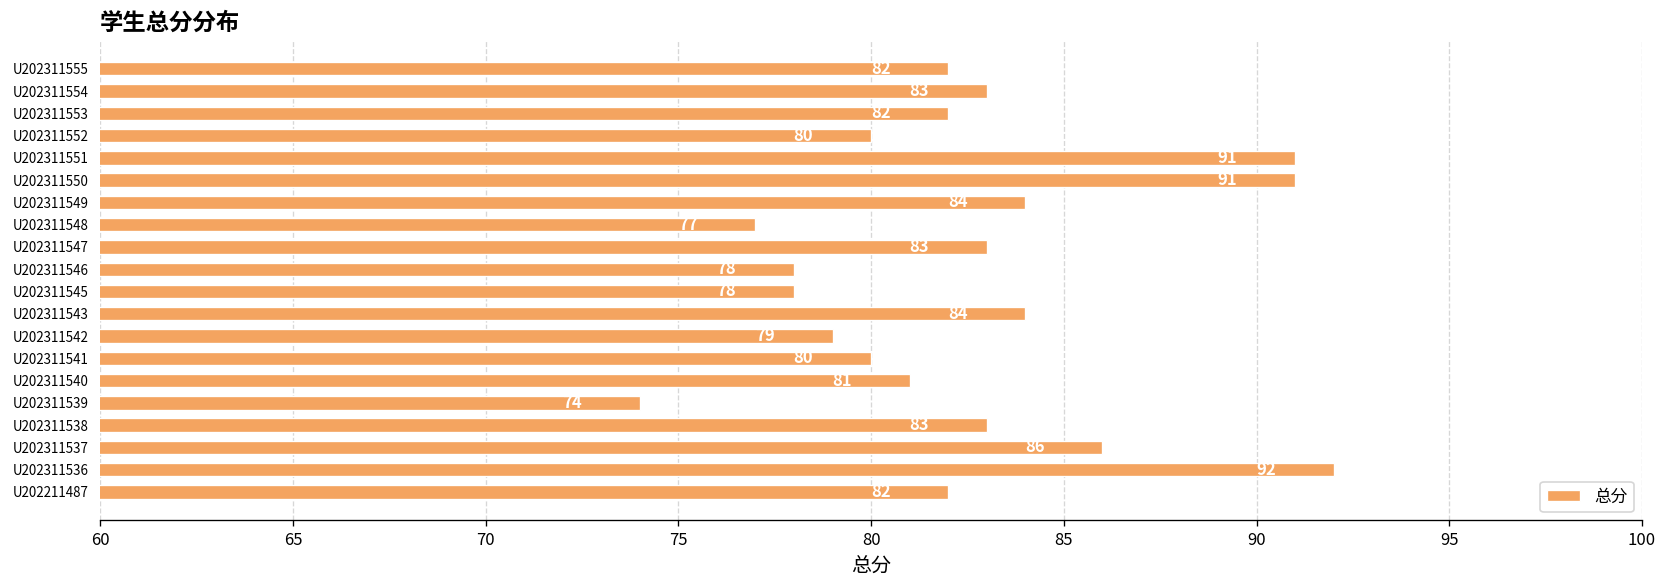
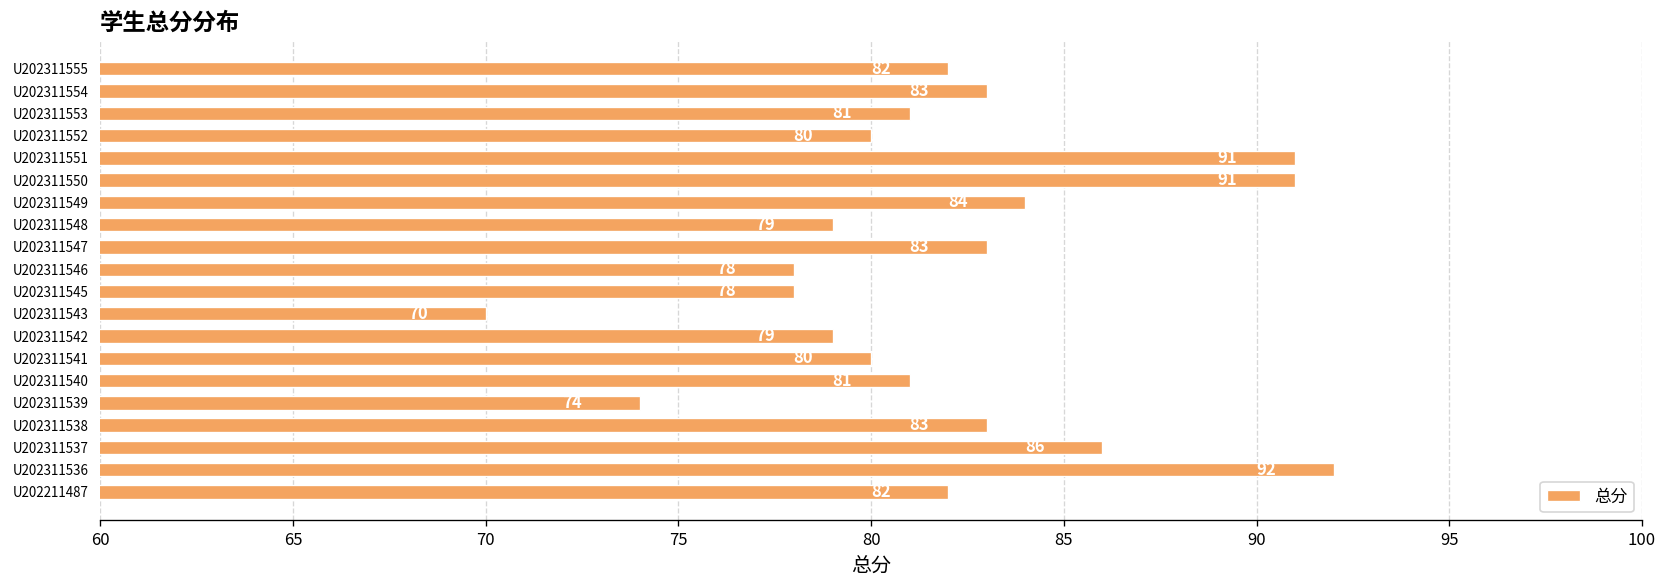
U202311553: 82 -> 81
U202311548: 77 -> 79
U202311543: 84 -> 70
